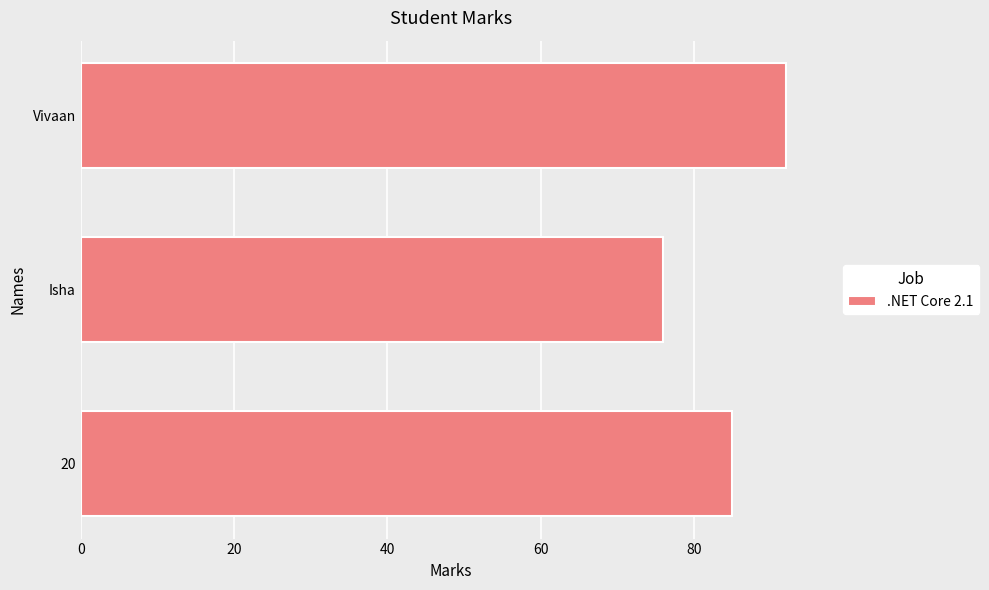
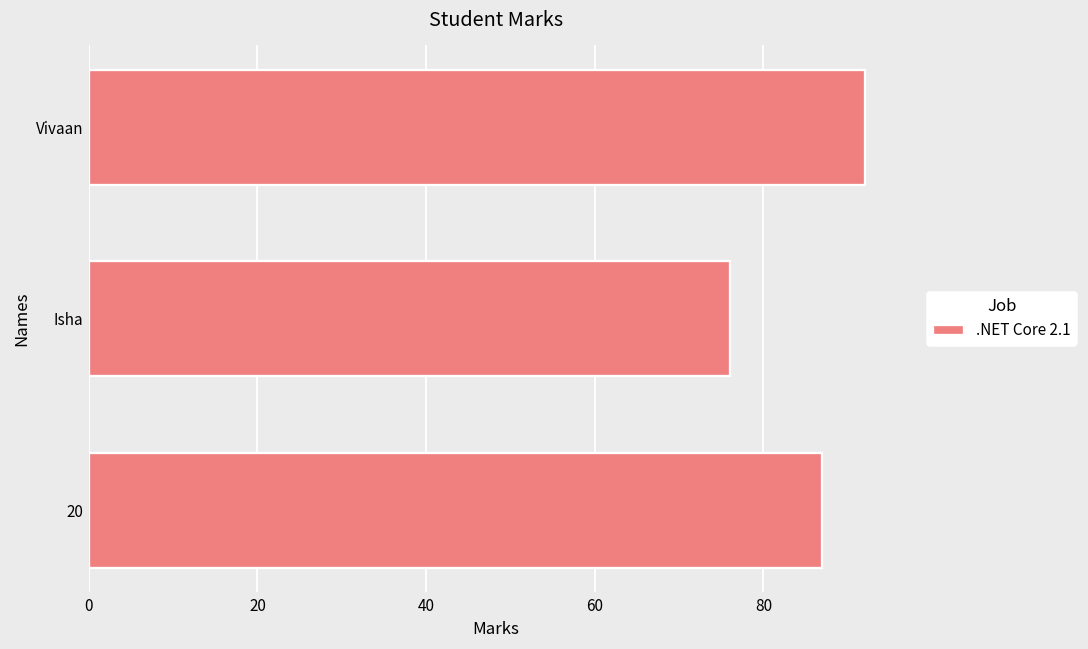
20: 85 -> 87
